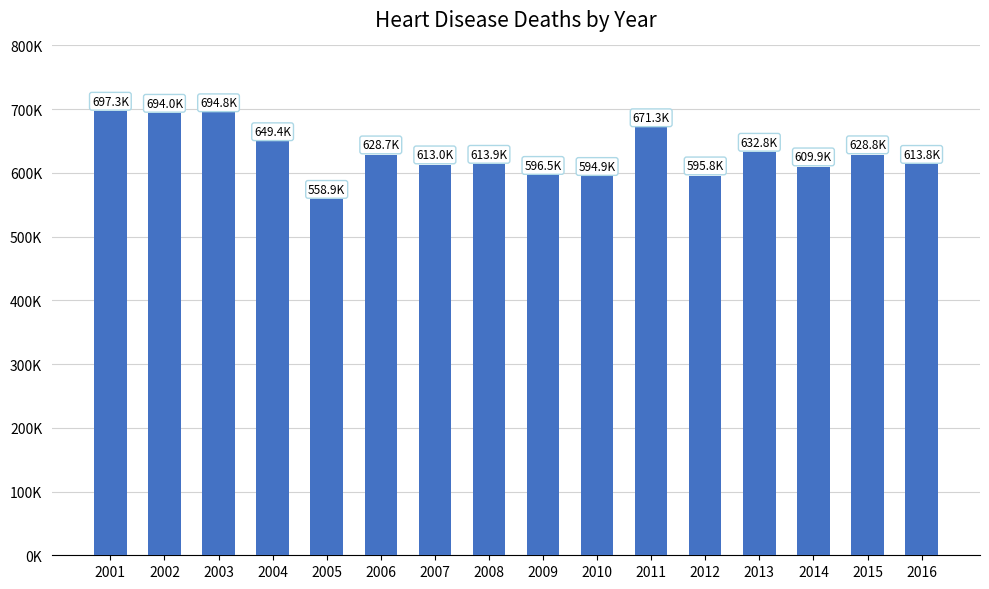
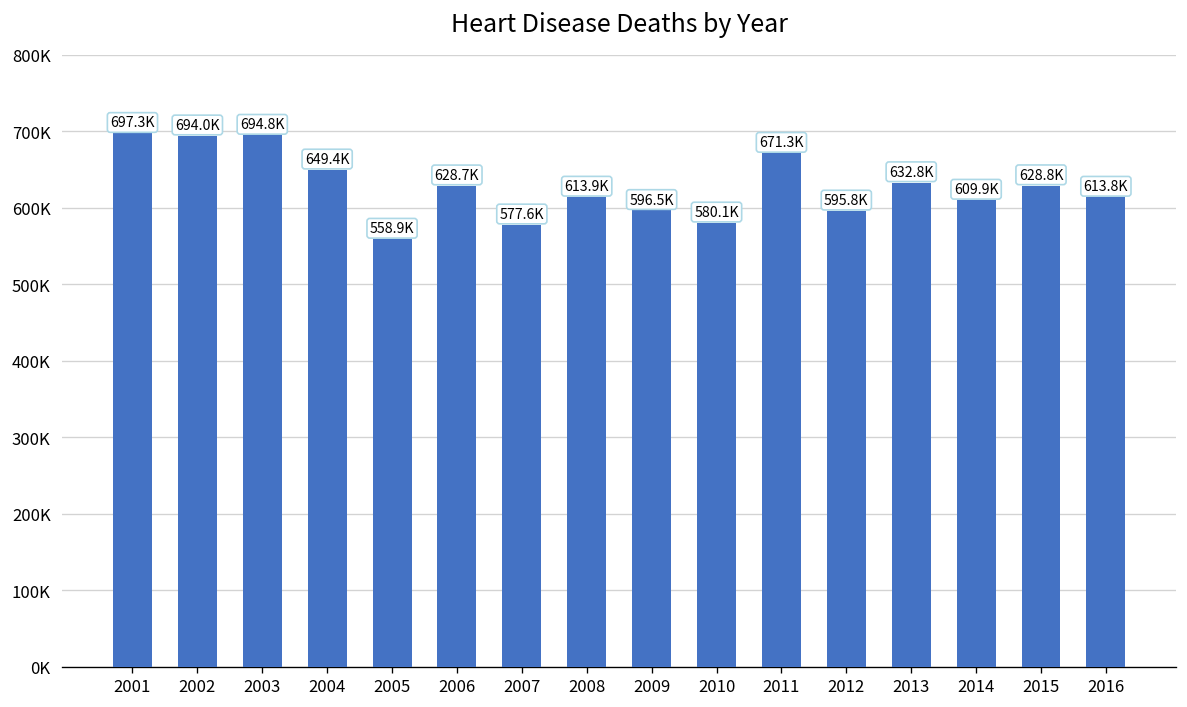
2007: 613.0K -> 577.6K
2010: 594.9K -> 580.1K
